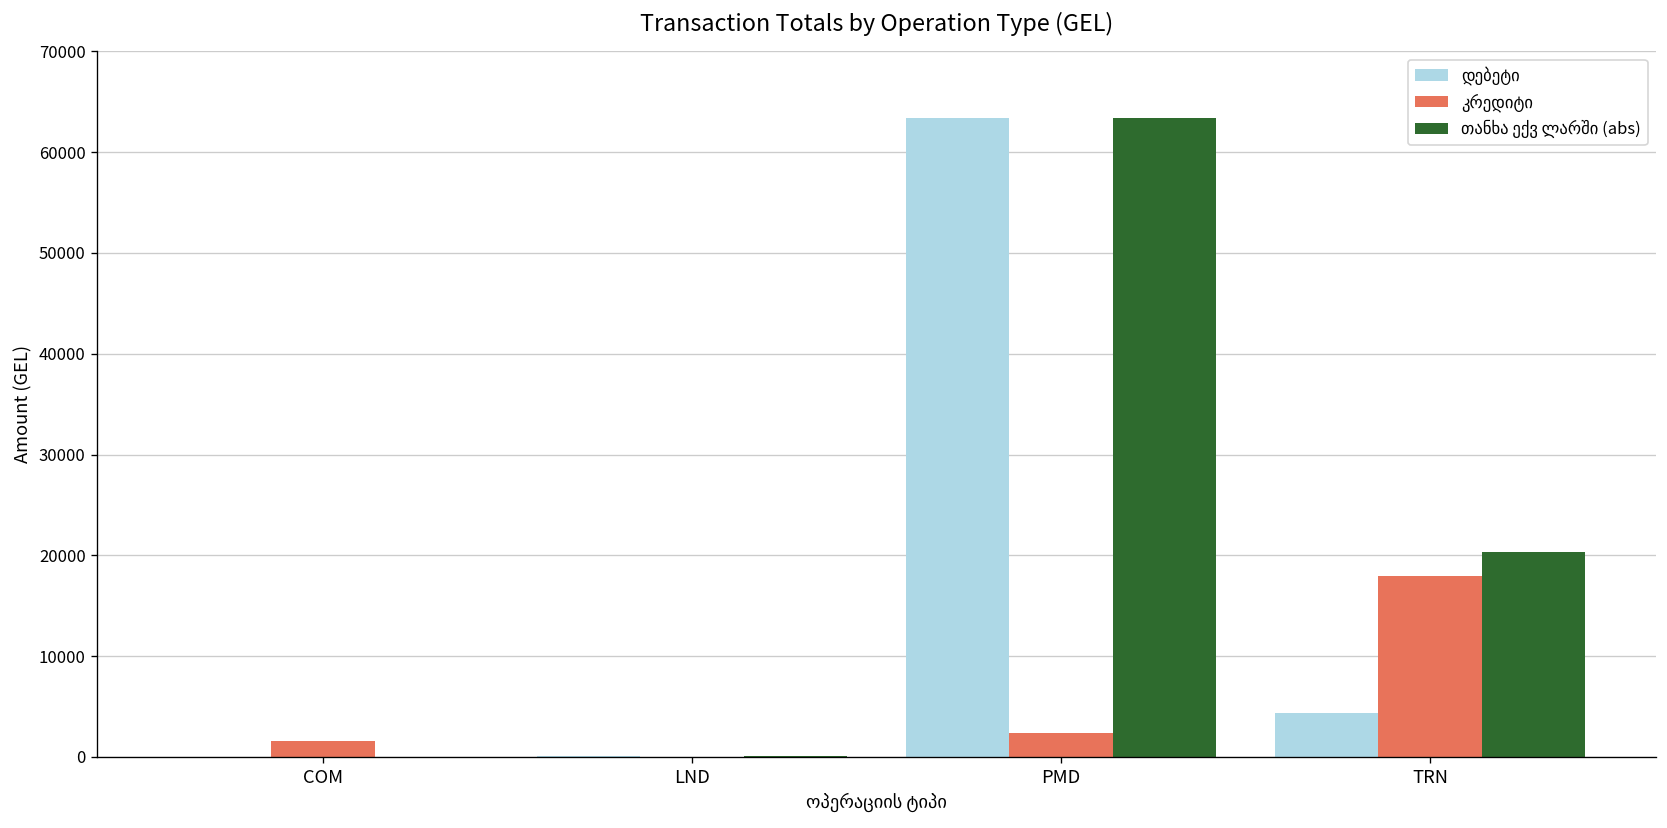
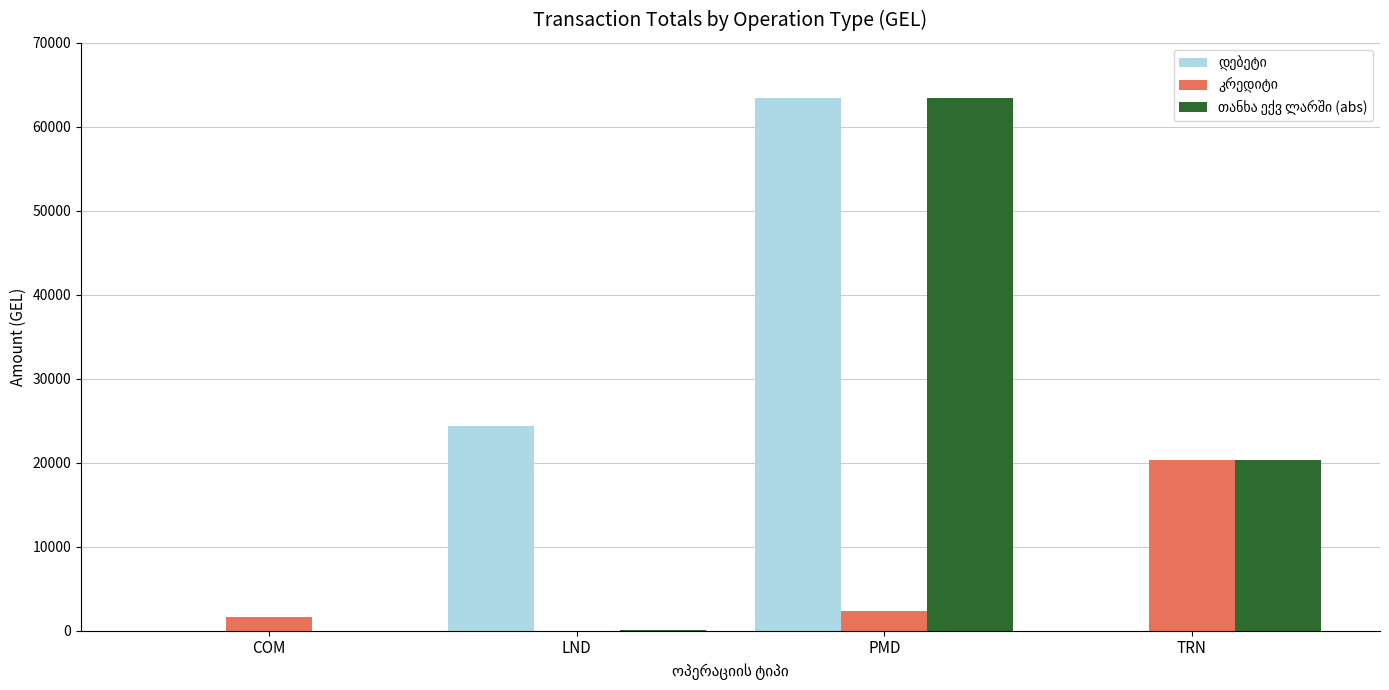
დებეტი, LND: 0 -> 24000
დებეტი, TRN: 4000 -> 0
კრედიტი, TRN: 18000 -> 20000
